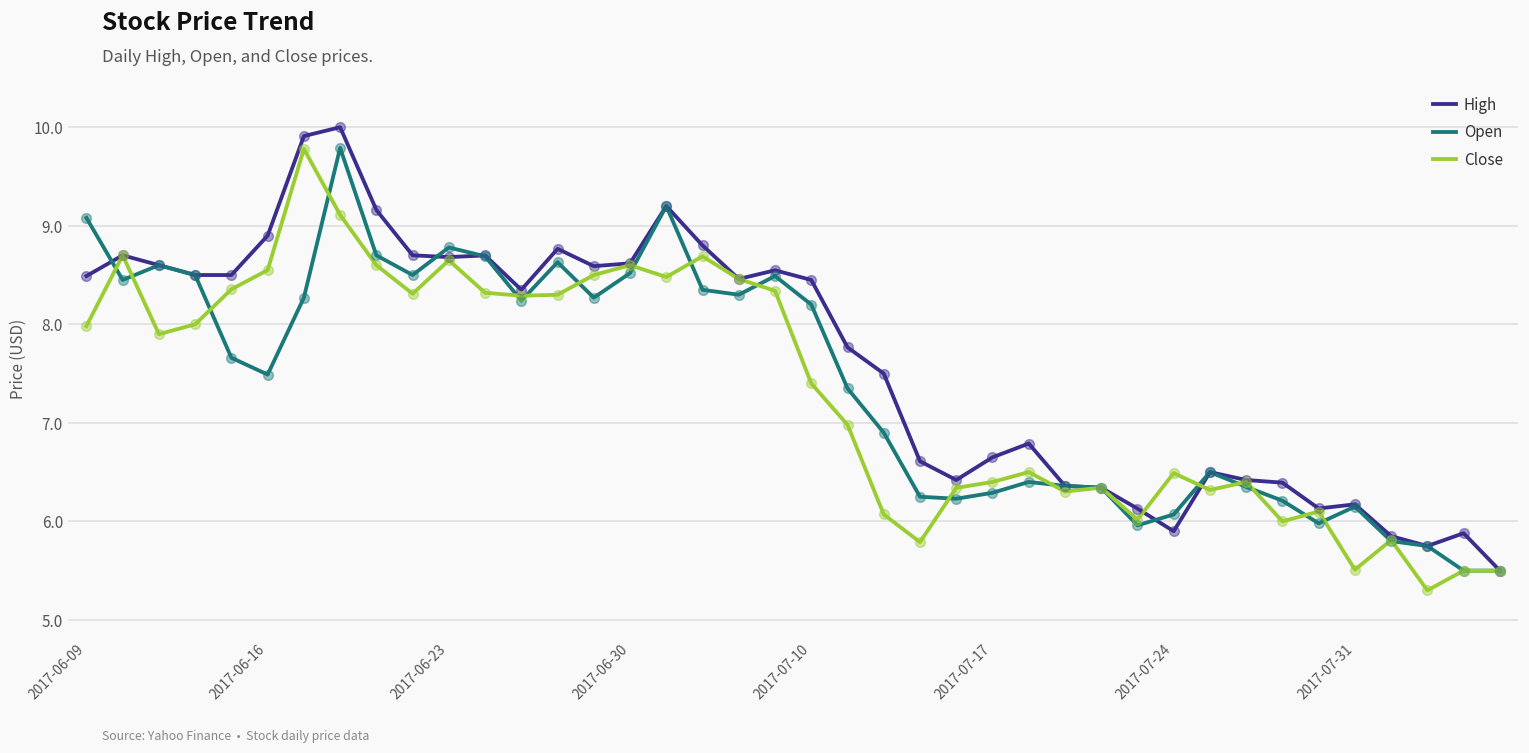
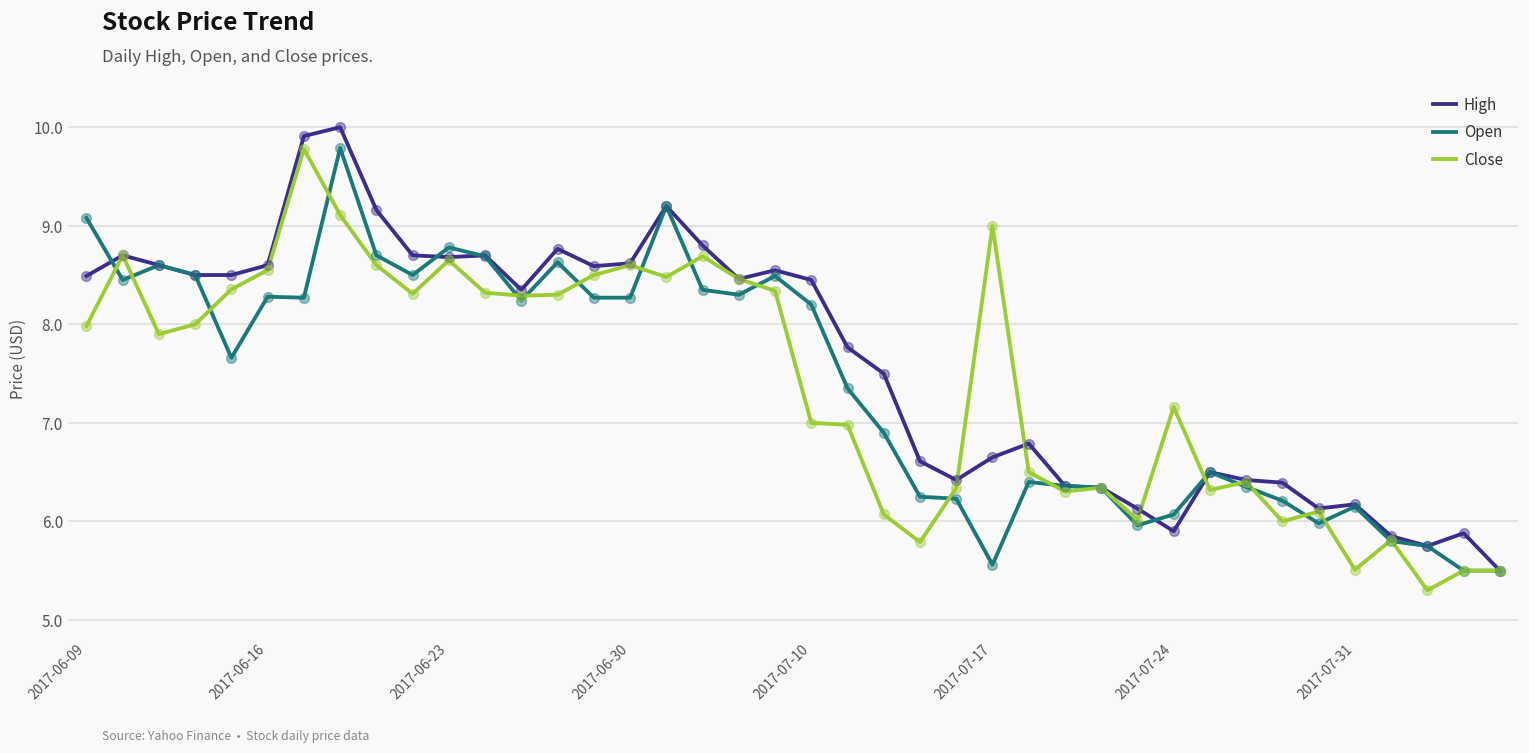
High, 2017-06-16: 8.9 -> 8.6
Open, 2017-06-16: 7.5 -> 8.3
Open, 2017-06-30: 8.5 -> 8.3
Close, 2017-07-10: 7.4 -> 7.0
Open, 2017-07-17: 6.3 -> 5.6
Close, 2017-07-17: 6.4 -> 9.0
Close, 2017-07-24: 6.5 -> 7.2
